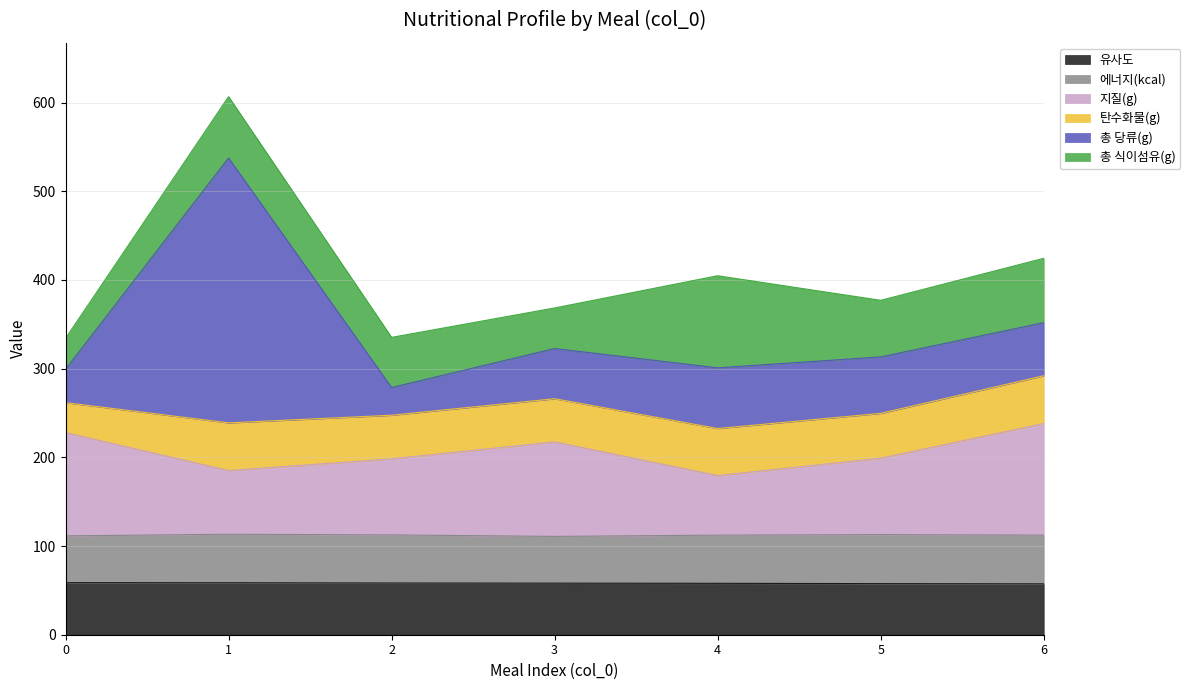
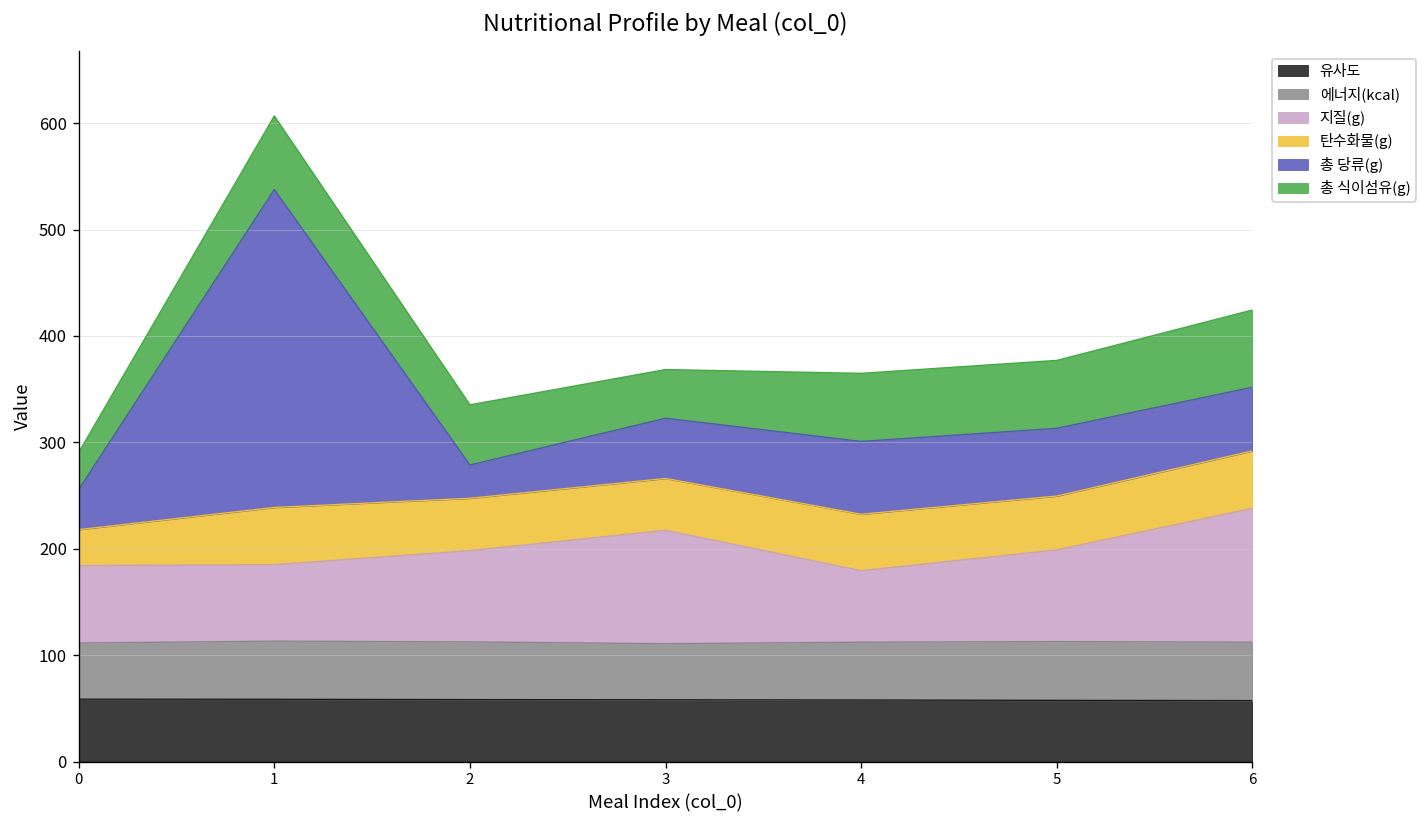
지질(g), 0: 120 -> 70
총 식이섬유(g), 4: 100 -> 60
